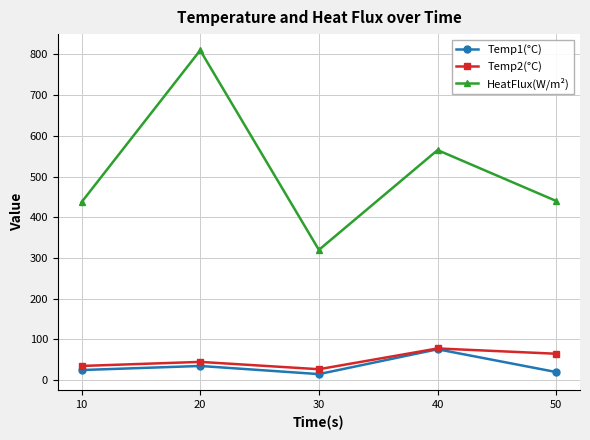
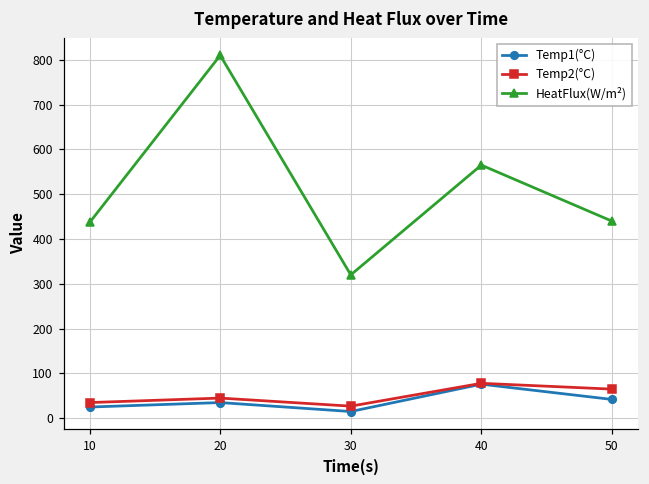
Temp1(°C), 50: 20 -> 40
